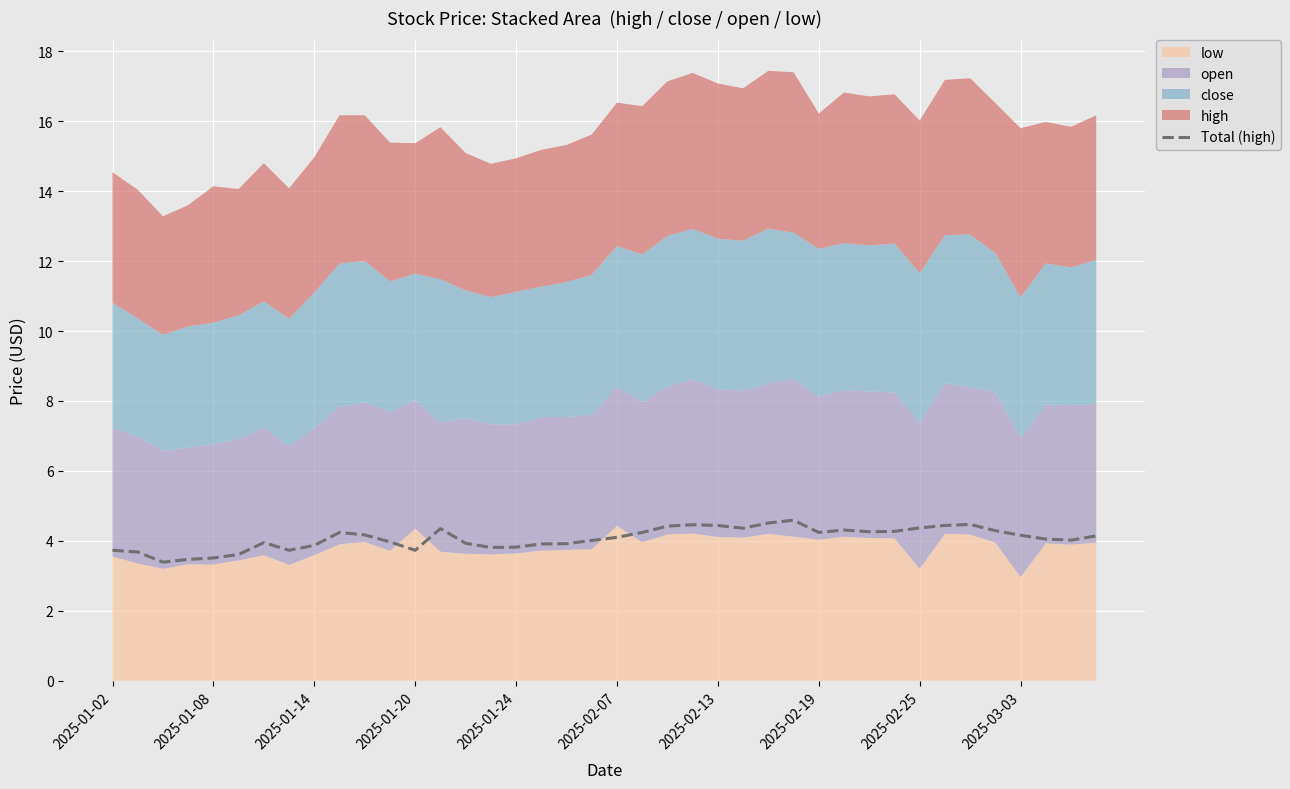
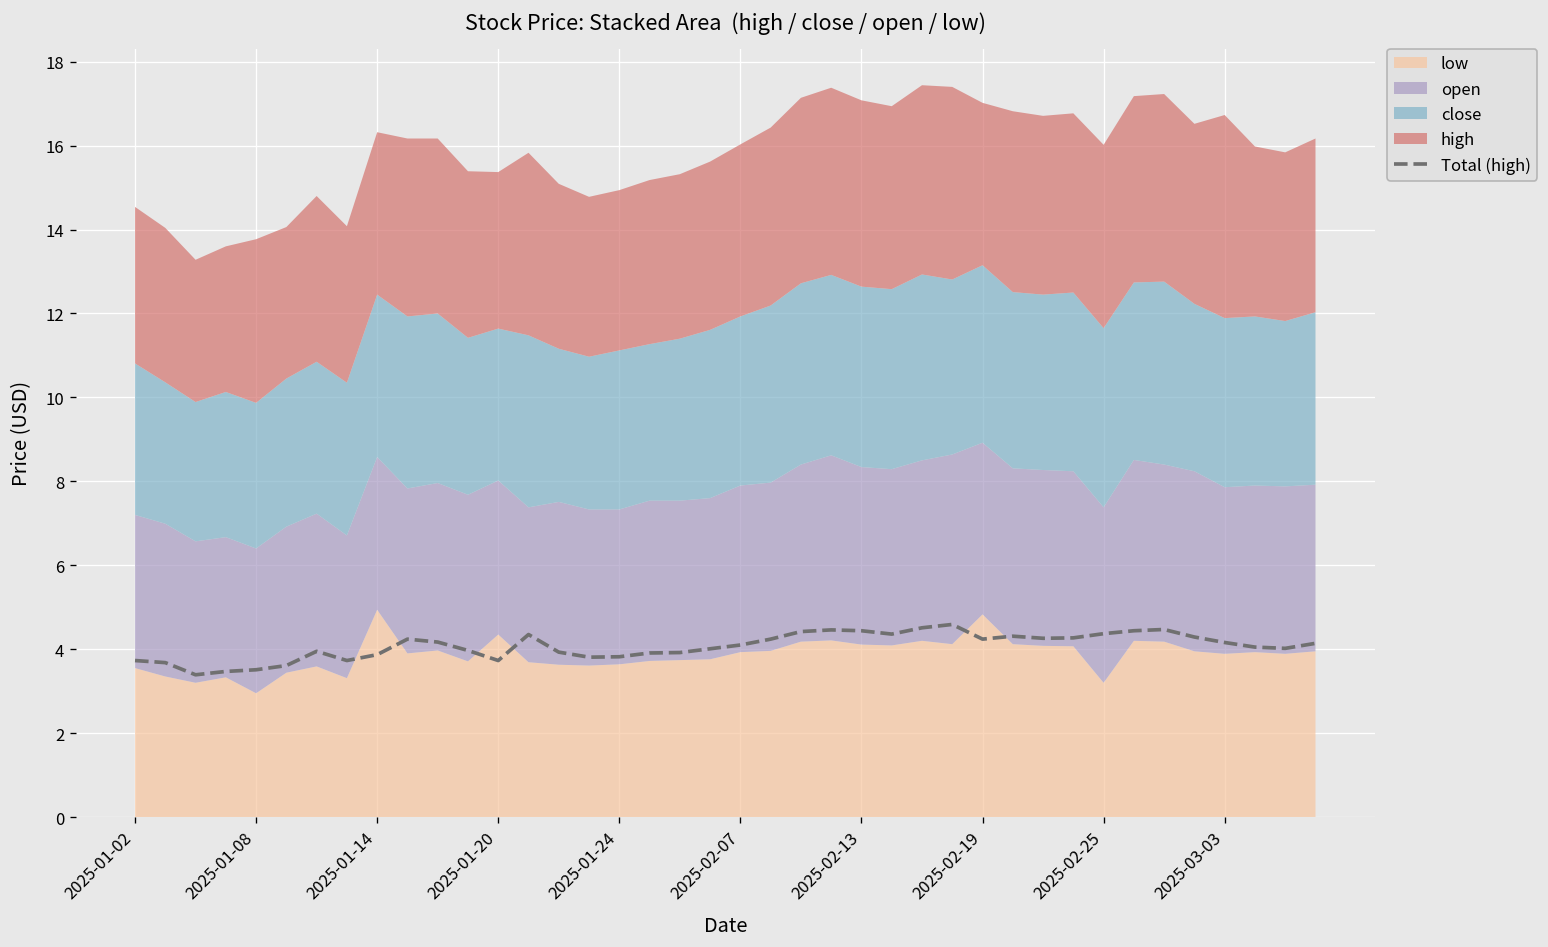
low, 2025-01-08: 3.3 -> 3.0
low, 2025-01-14: 3.6 -> 4.9
low, 2025-02-07: 4.4 -> 3.9
low, 2025-02-19: 4.0 -> 4.8
low, 2025-03-03: 3.0 -> 3.9
